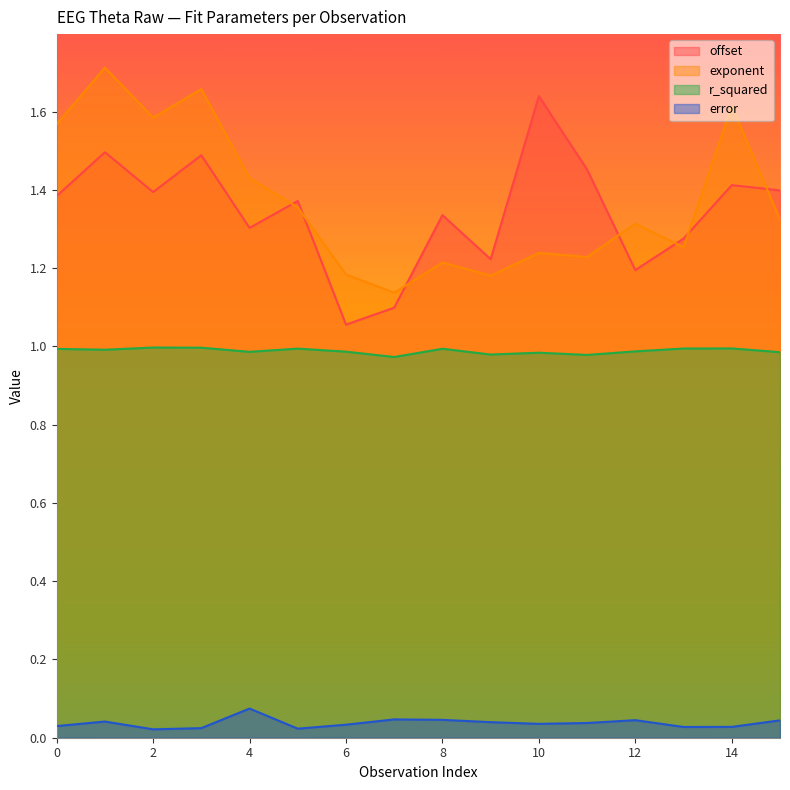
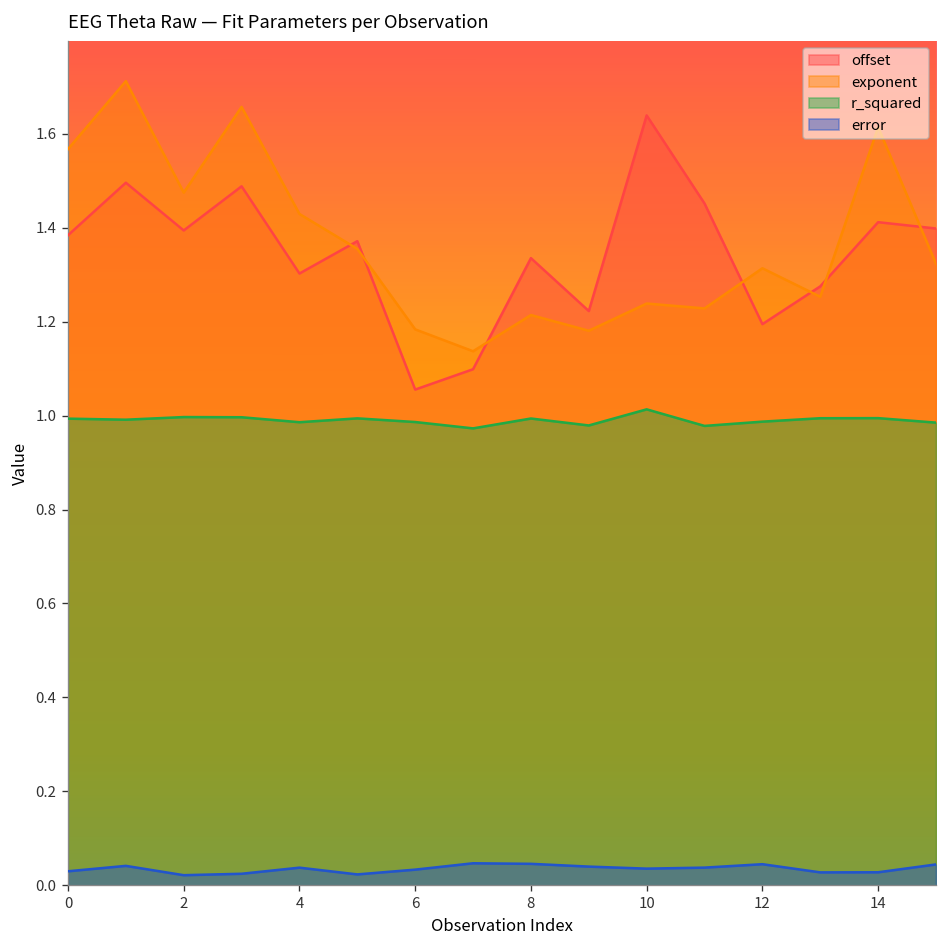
exponent, 2: 1.58 -> 1.47
error, 4: 0.07 -> 0.04
r_squared, 10: 0.98 -> 1.01
